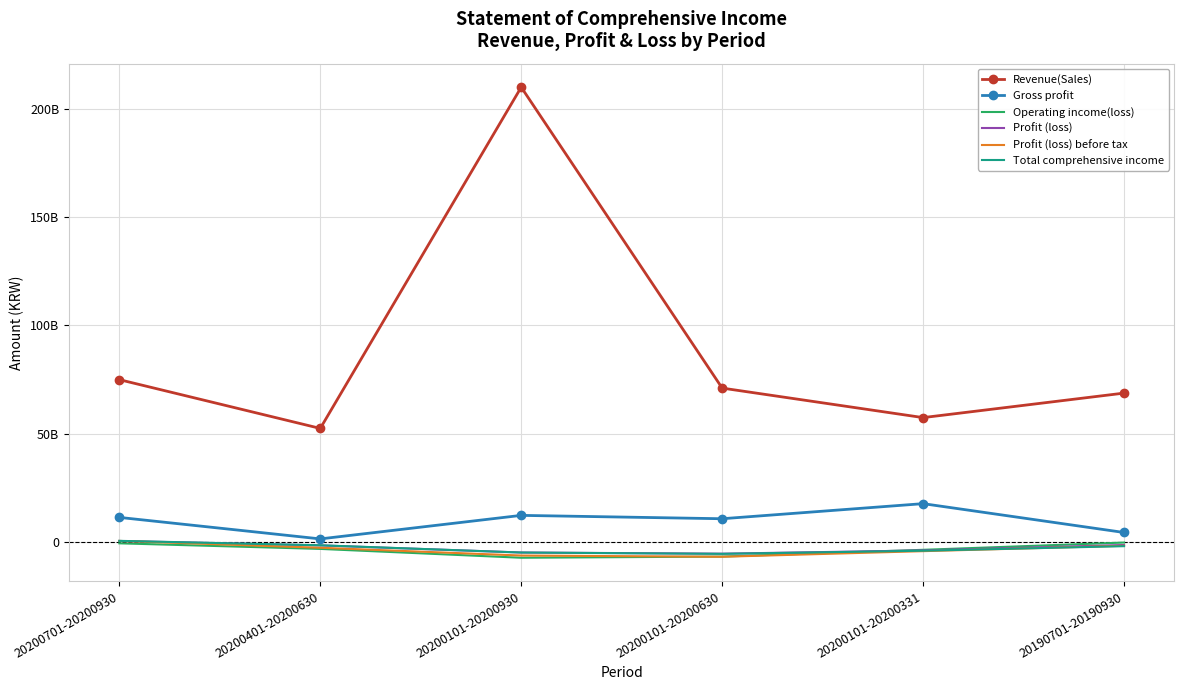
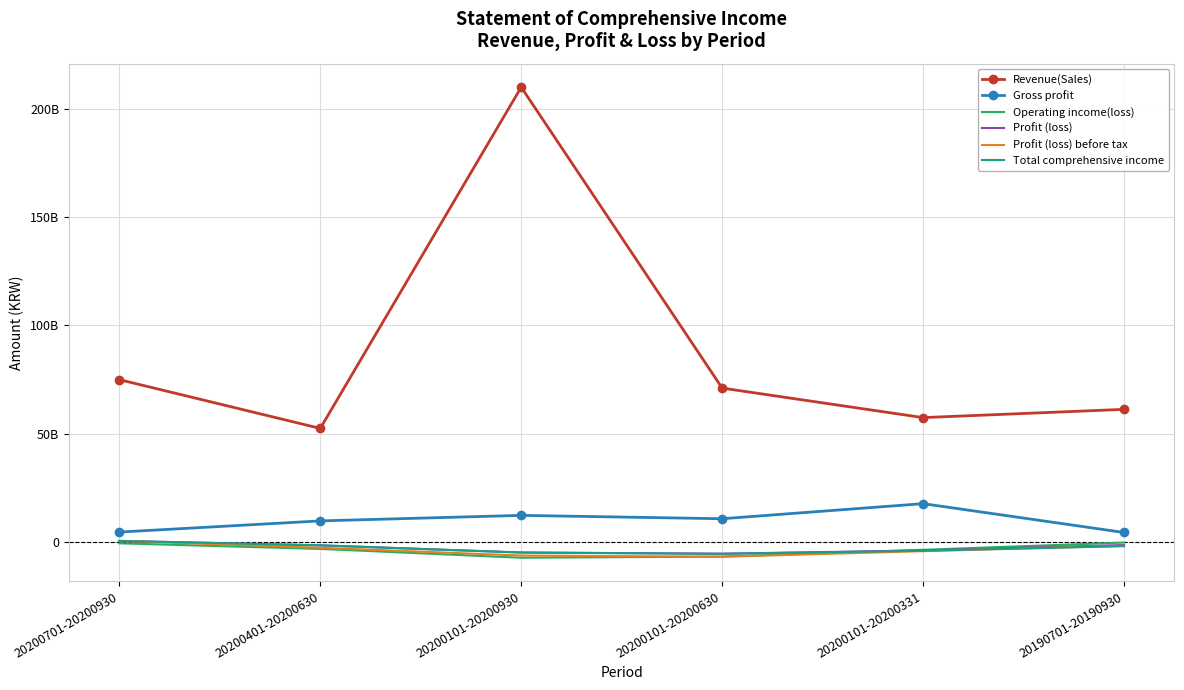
Gross profit, 20200701-20200930: 11000000000 -> 5000000000
Gross profit, 20200401-20200630: 1000000000 -> 10000000000
Revenue(Sales), 20190701-20190930: 69000000000 -> 61000000000
